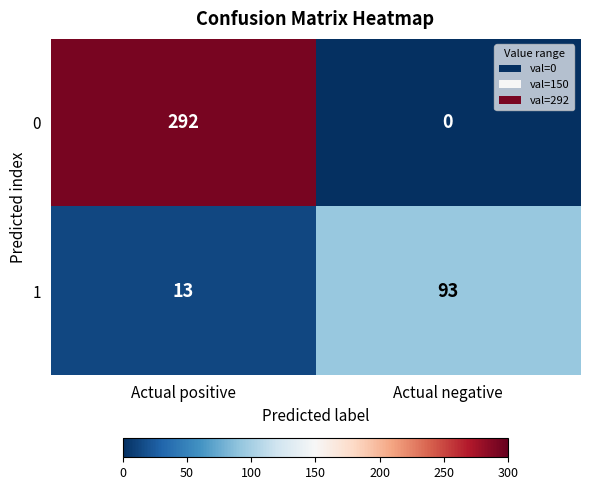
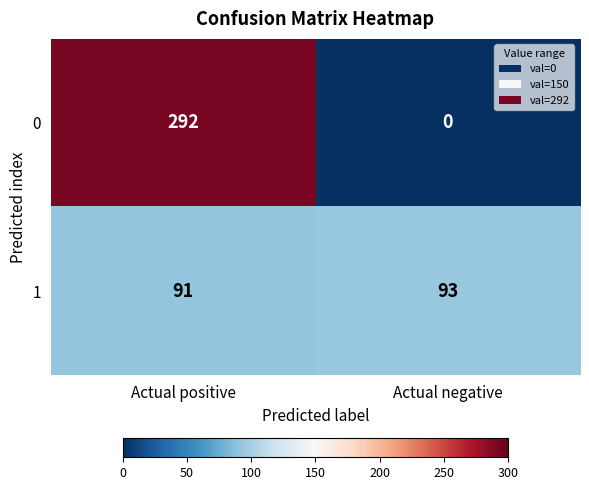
1, Actual positive: 13 -> 91
